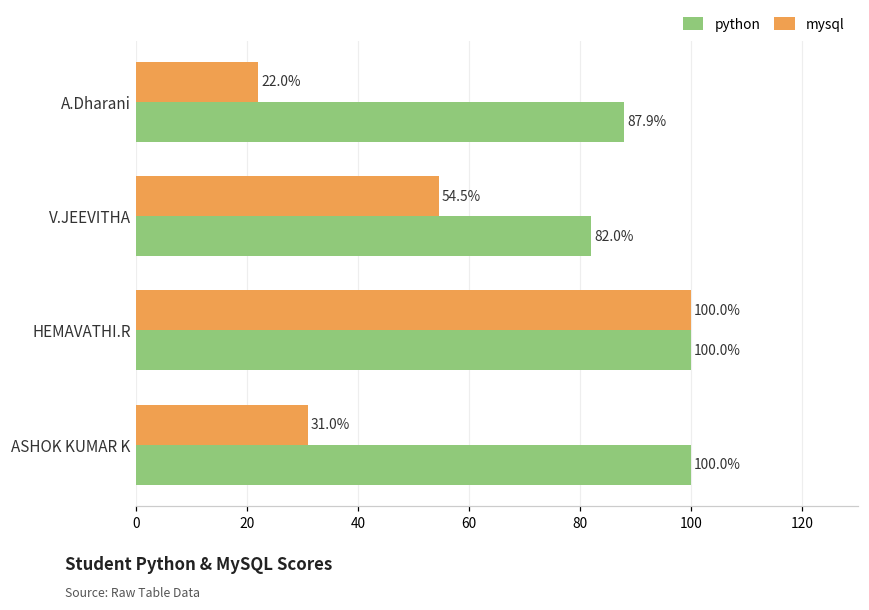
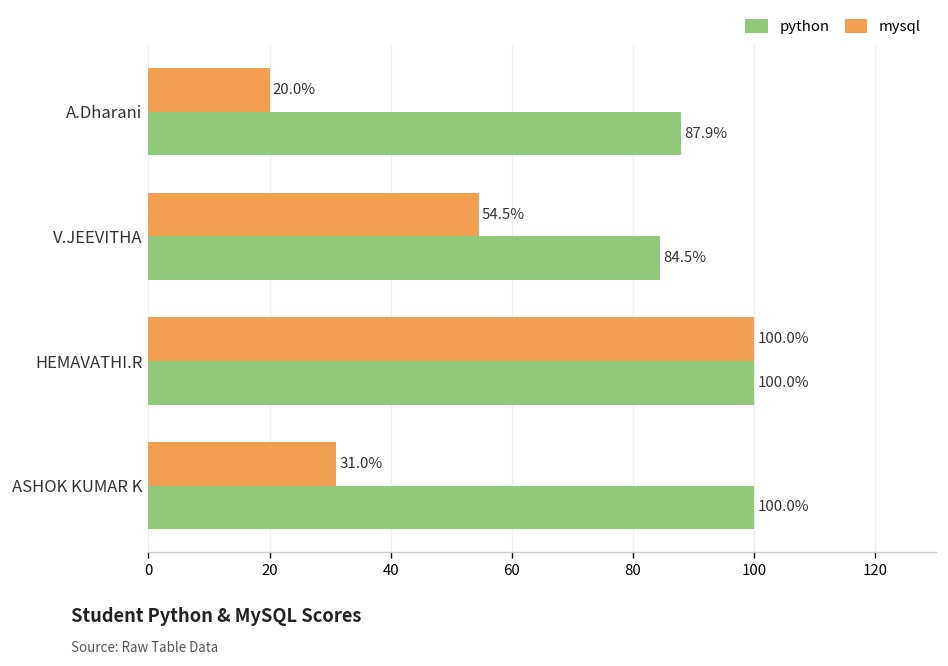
mysql, A.Dharani: 22.0% -> 20.0%
python, V.JEEVITHA: 82.0% -> 84.5%
